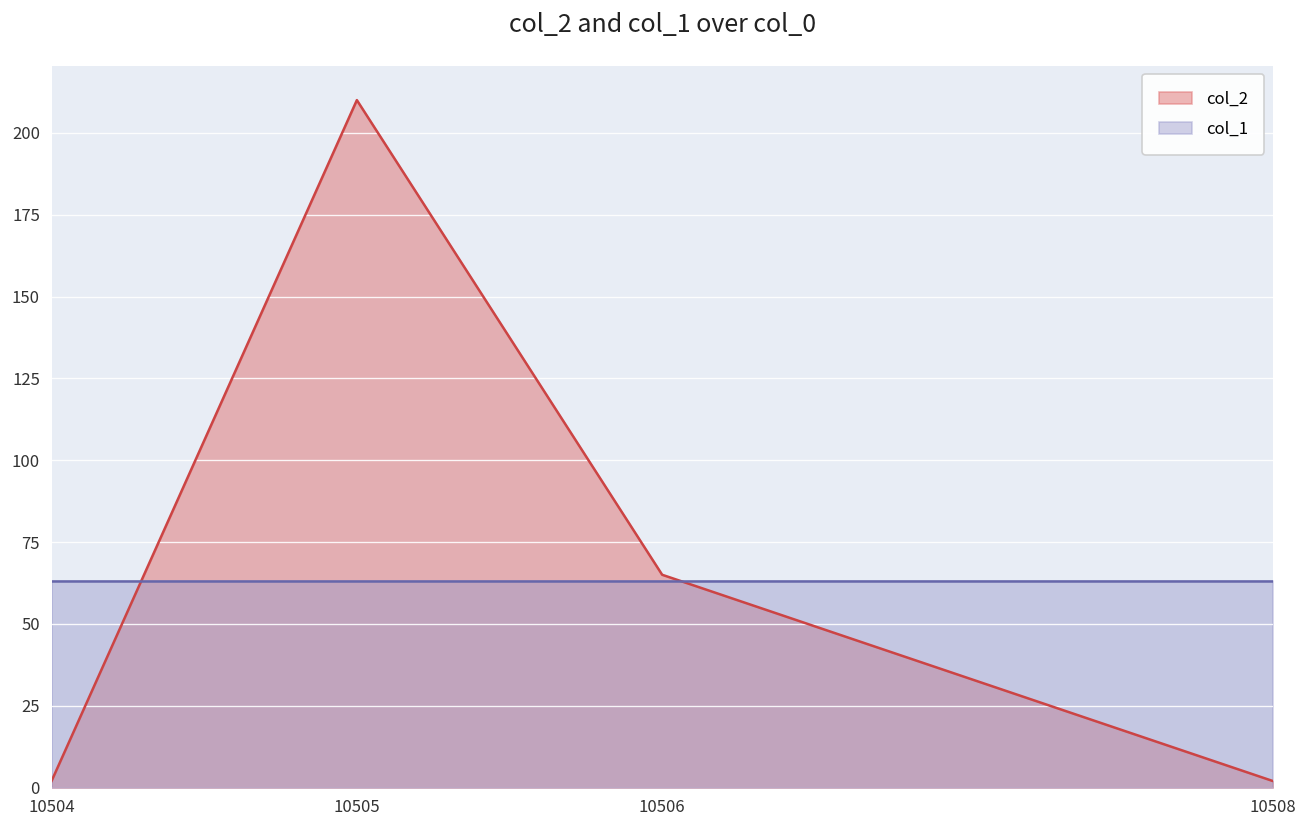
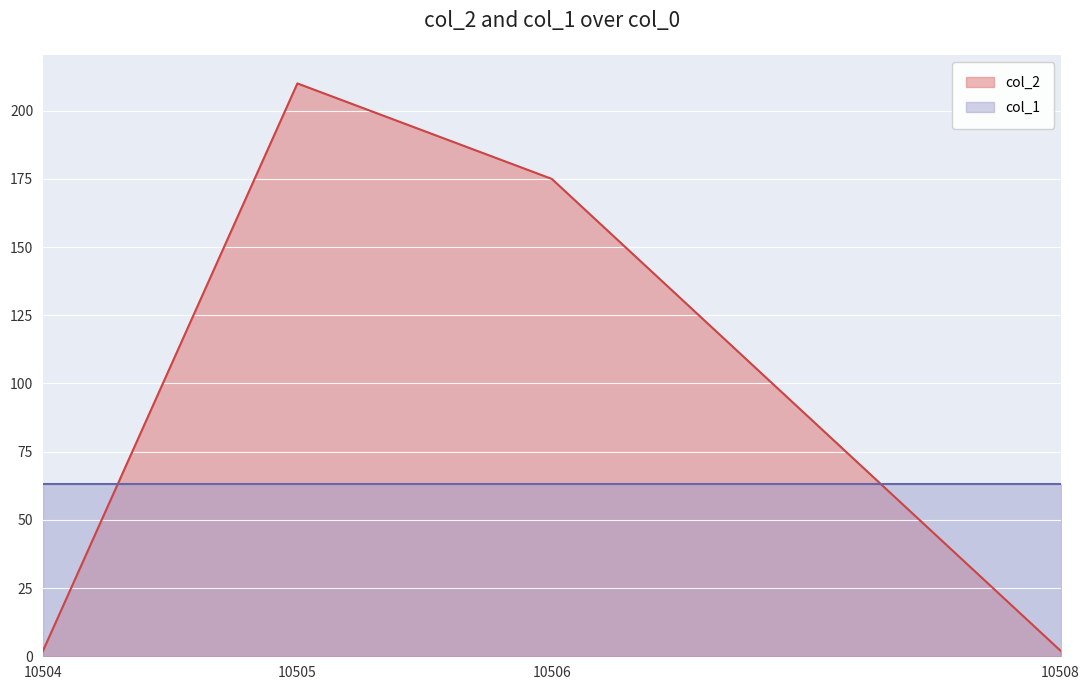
col_2, 10506: 65 -> 175
